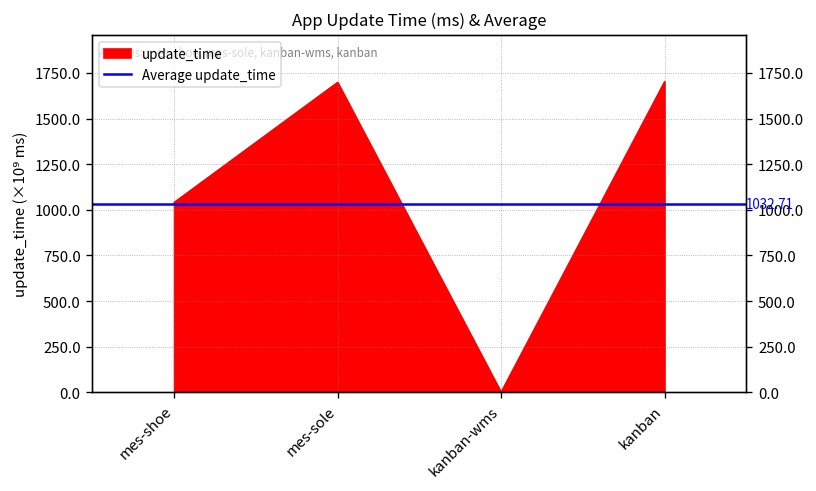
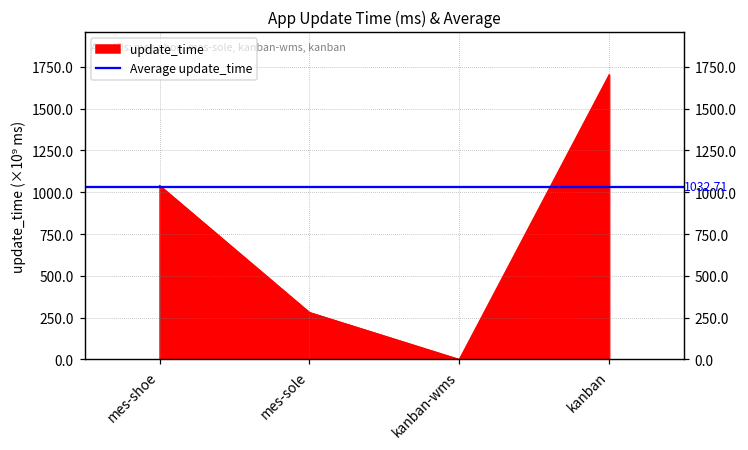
mes-sole: 1700 -> 280
